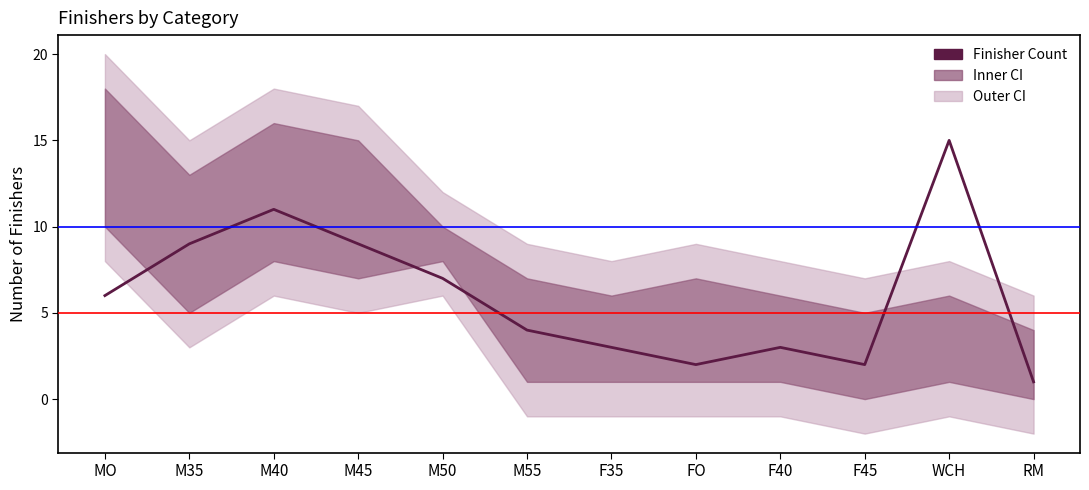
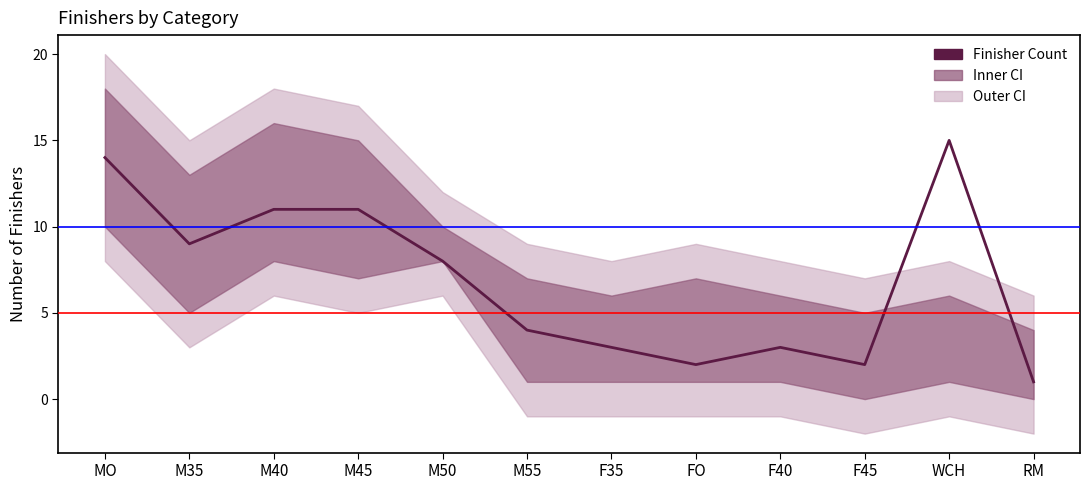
Finisher Count, MO: 6 -> 14
Finisher Count, M45: 9 -> 11
Finisher Count, M50: 7 -> 8
